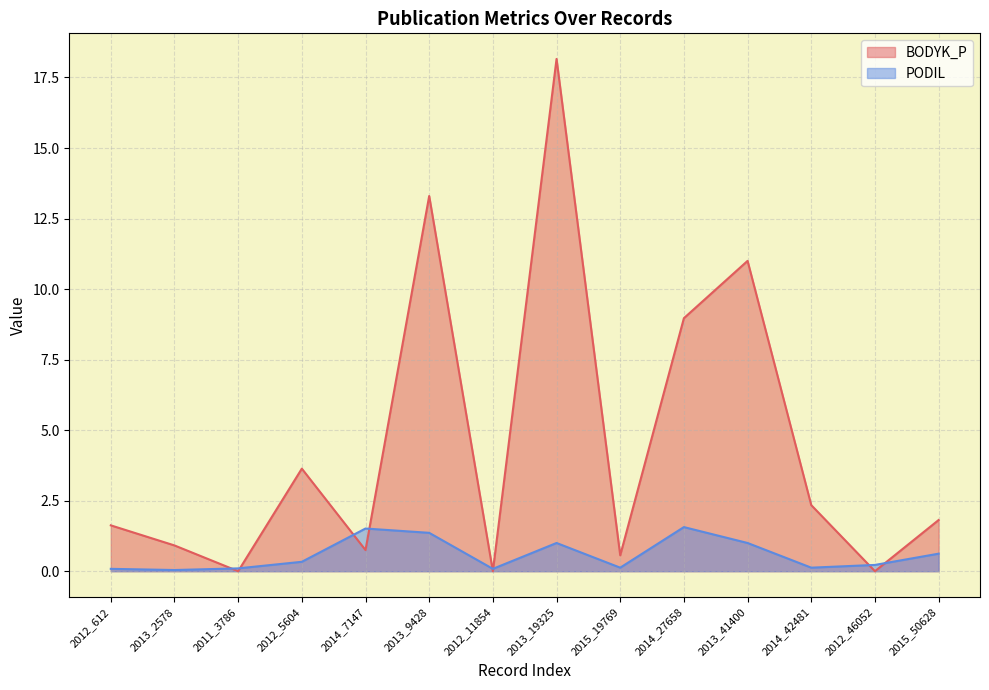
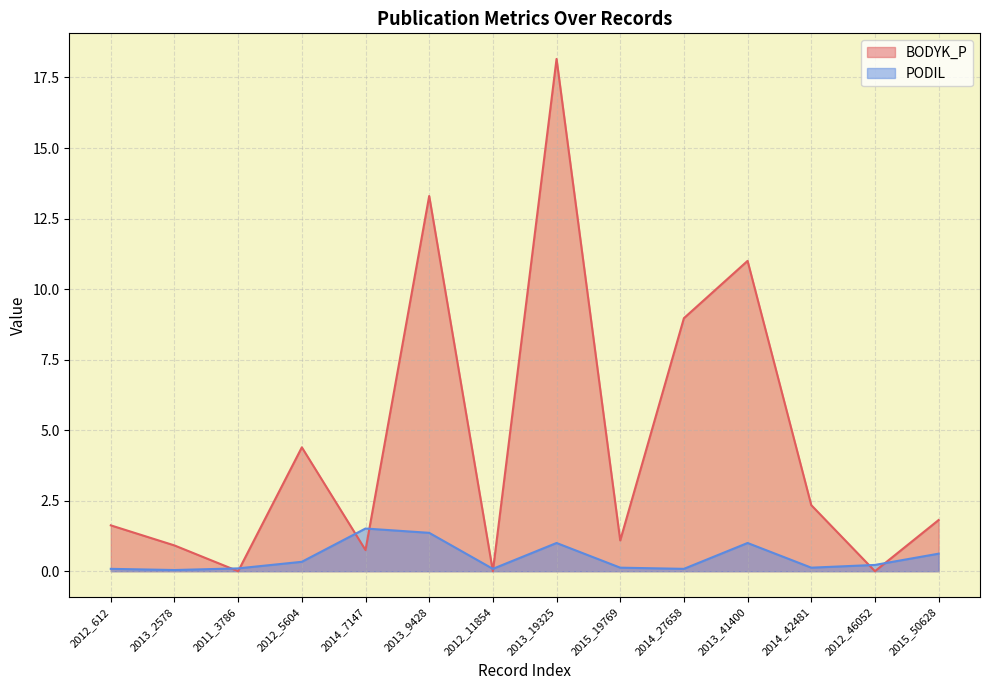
BODYK_P, 2012_5604: 3.6 -> 4.4
BODYK_P, 2015_19769: 0.6 -> 1.1
PODIL, 2014_27658: 1.6 -> 0.1
